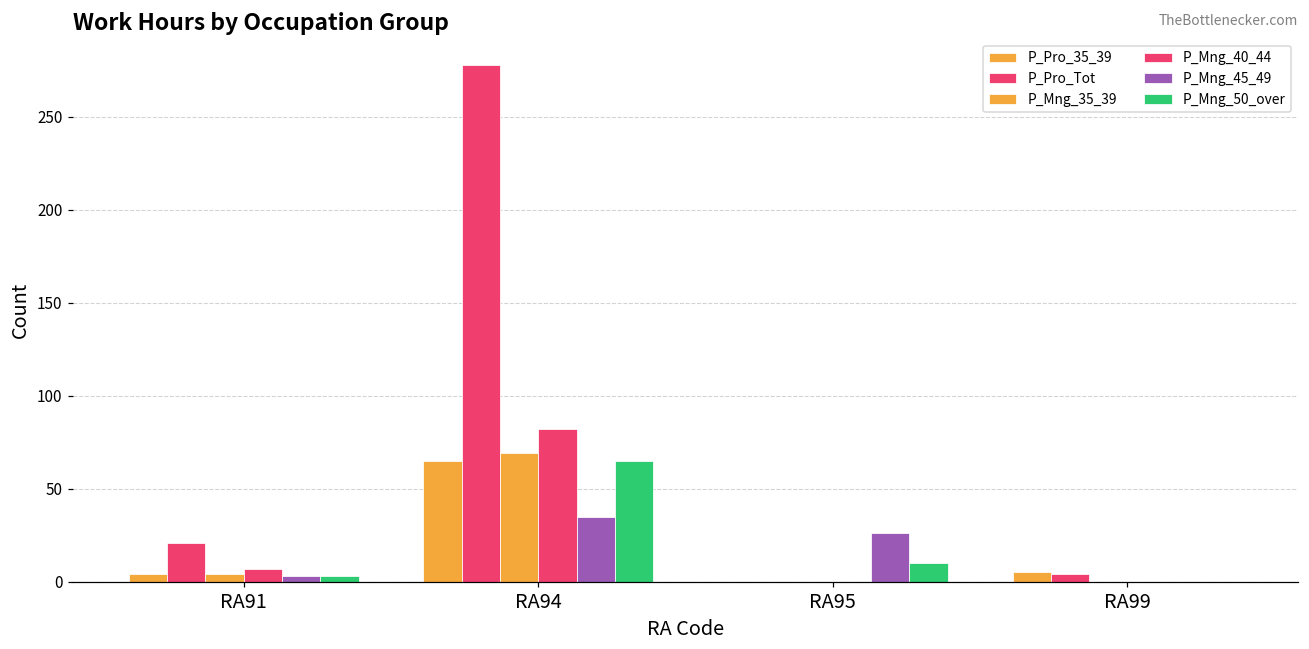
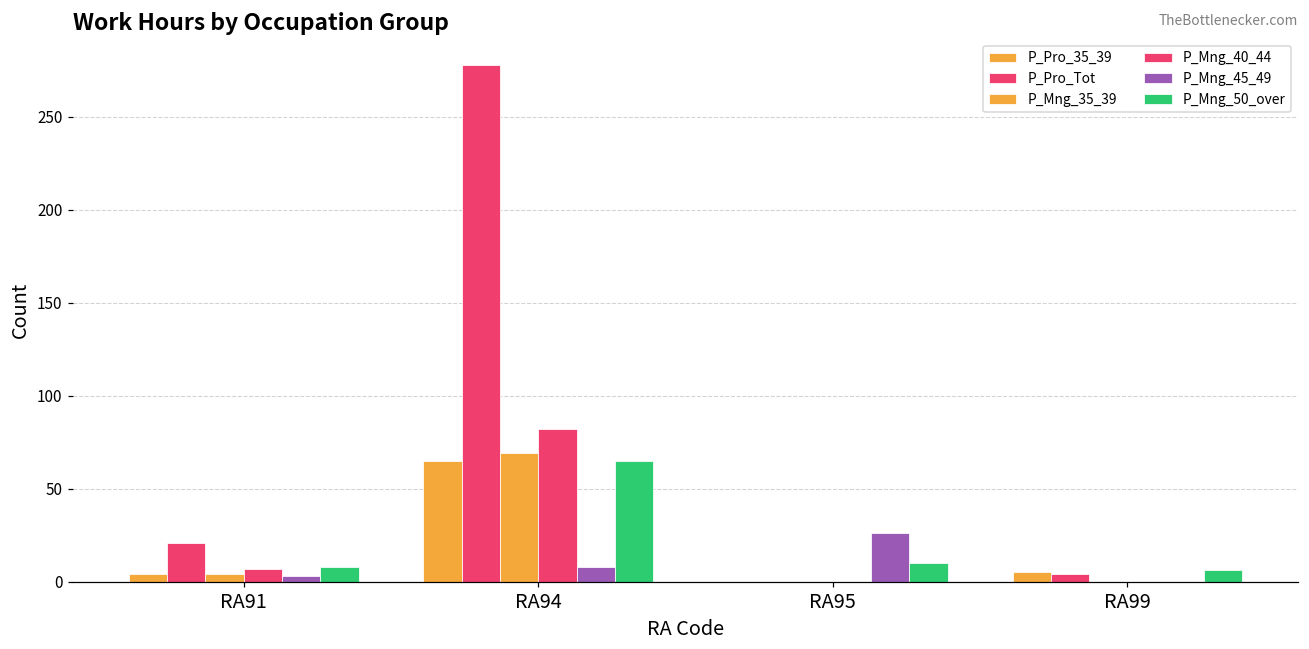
P_Mng_50_over, RA91: 3 -> 8
P_Mng_45_49, RA94: 35 -> 8
P_Mng_50_over, RA99: 0 -> 6
